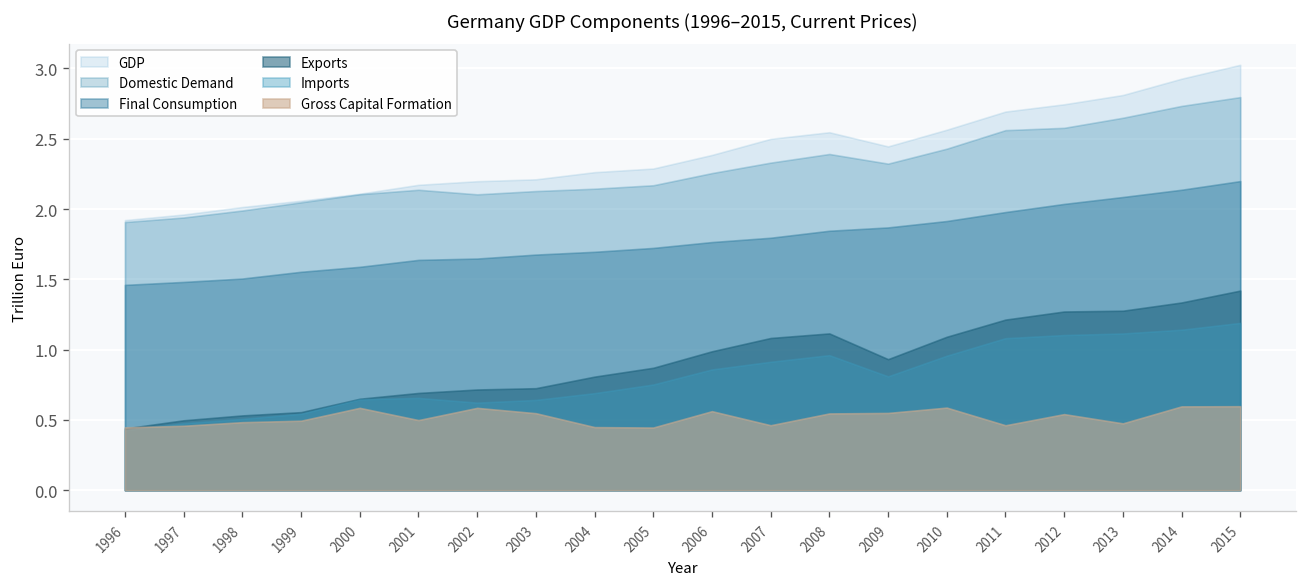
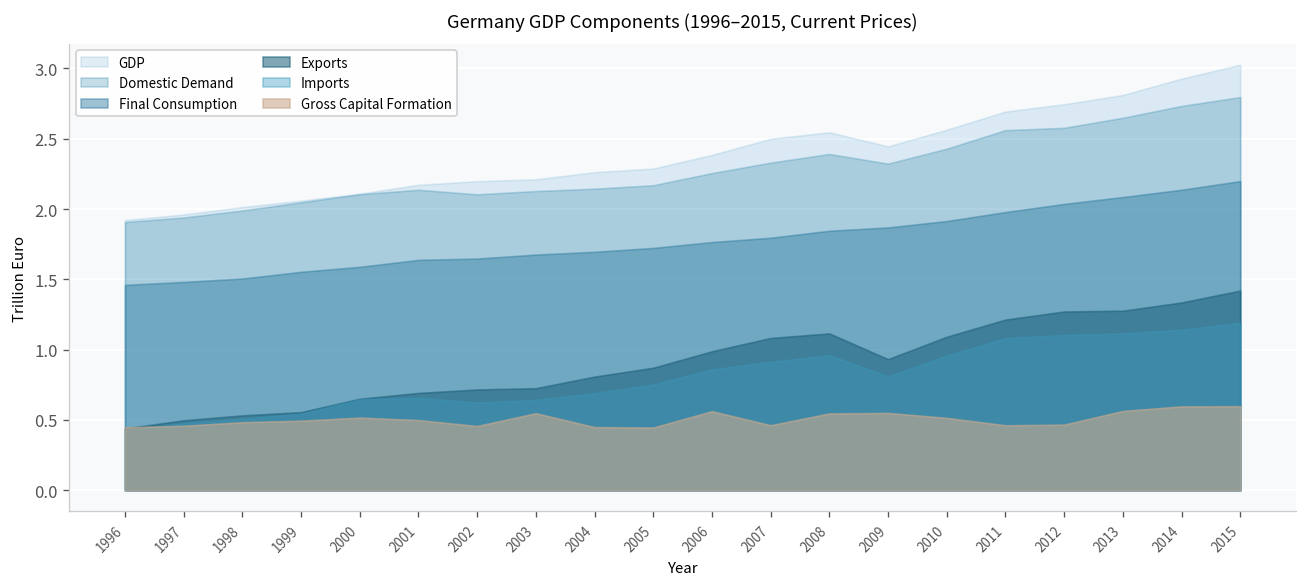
Gross Capital Formation, 2000: 0.59 -> 0.52
Gross Capital Formation, 2002: 0.59 -> 0.46
Gross Capital Formation, 2010: 0.59 -> 0.51
Gross Capital Formation, 2012: 0.54 -> 0.47
Gross Capital Formation, 2013: 0.48 -> 0.56
